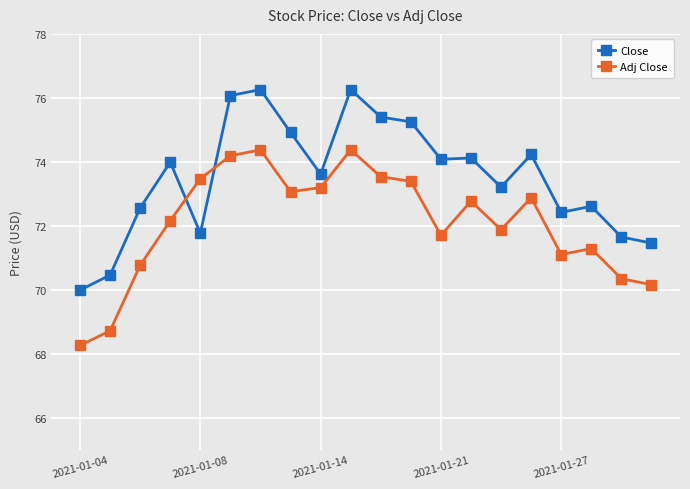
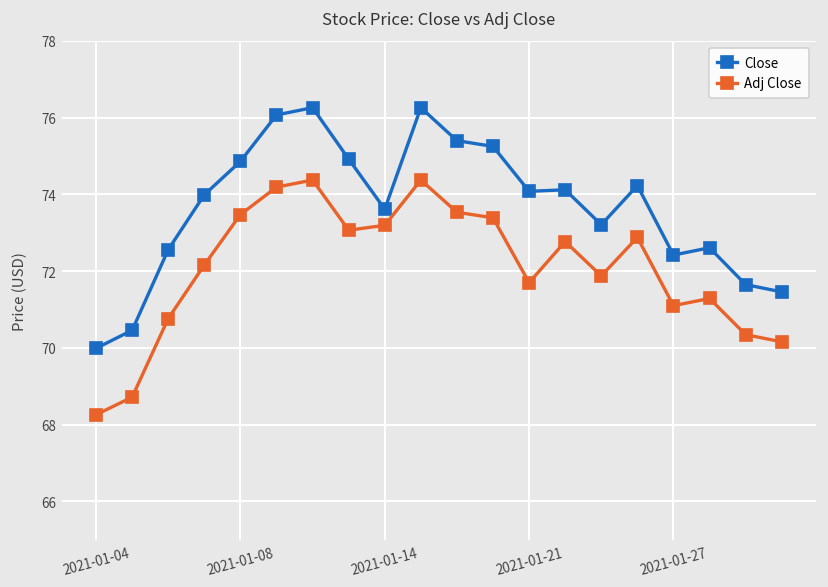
Close, 2021-01-08: 71.8 -> 74.9
